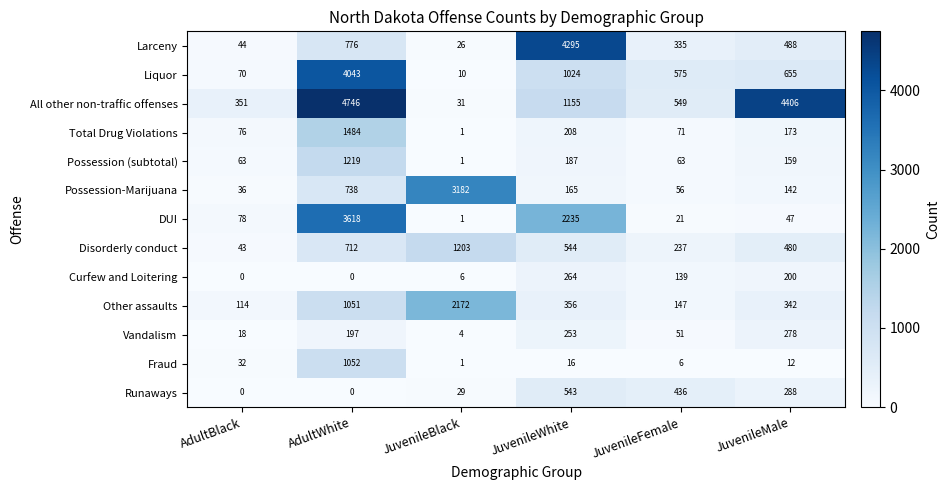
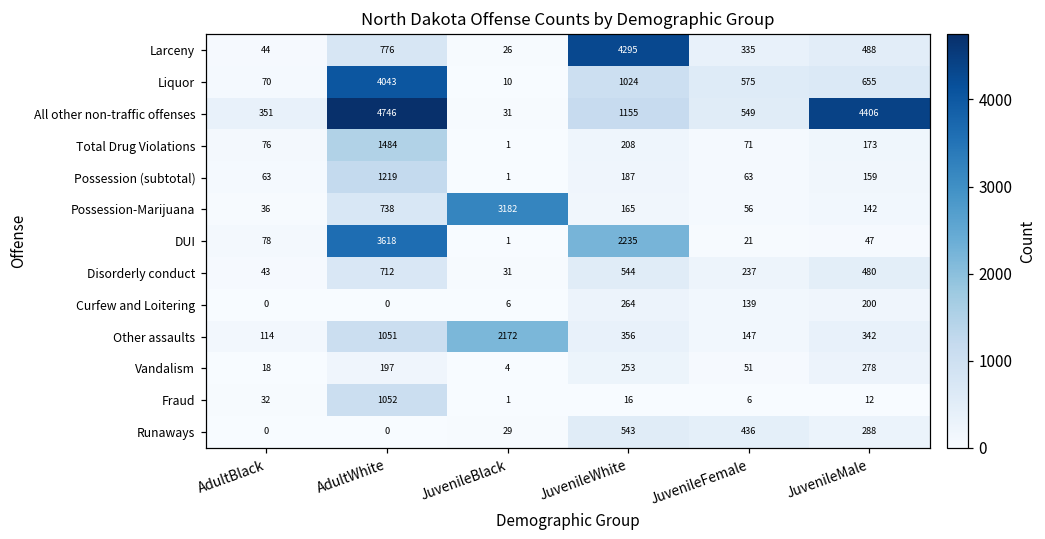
Disorderly conduct, JuvenileBlack: 1203 -> 31
